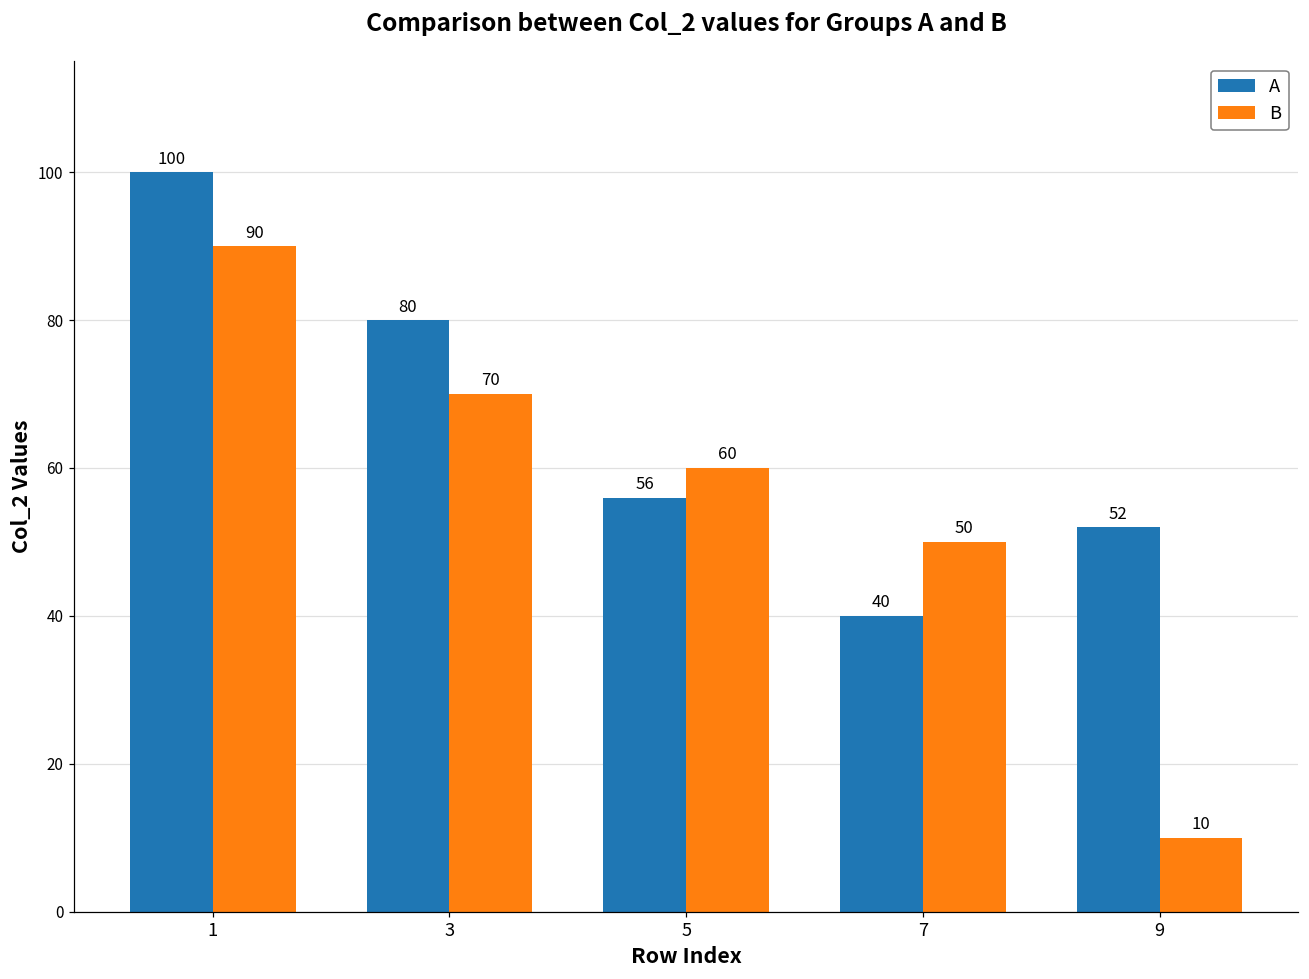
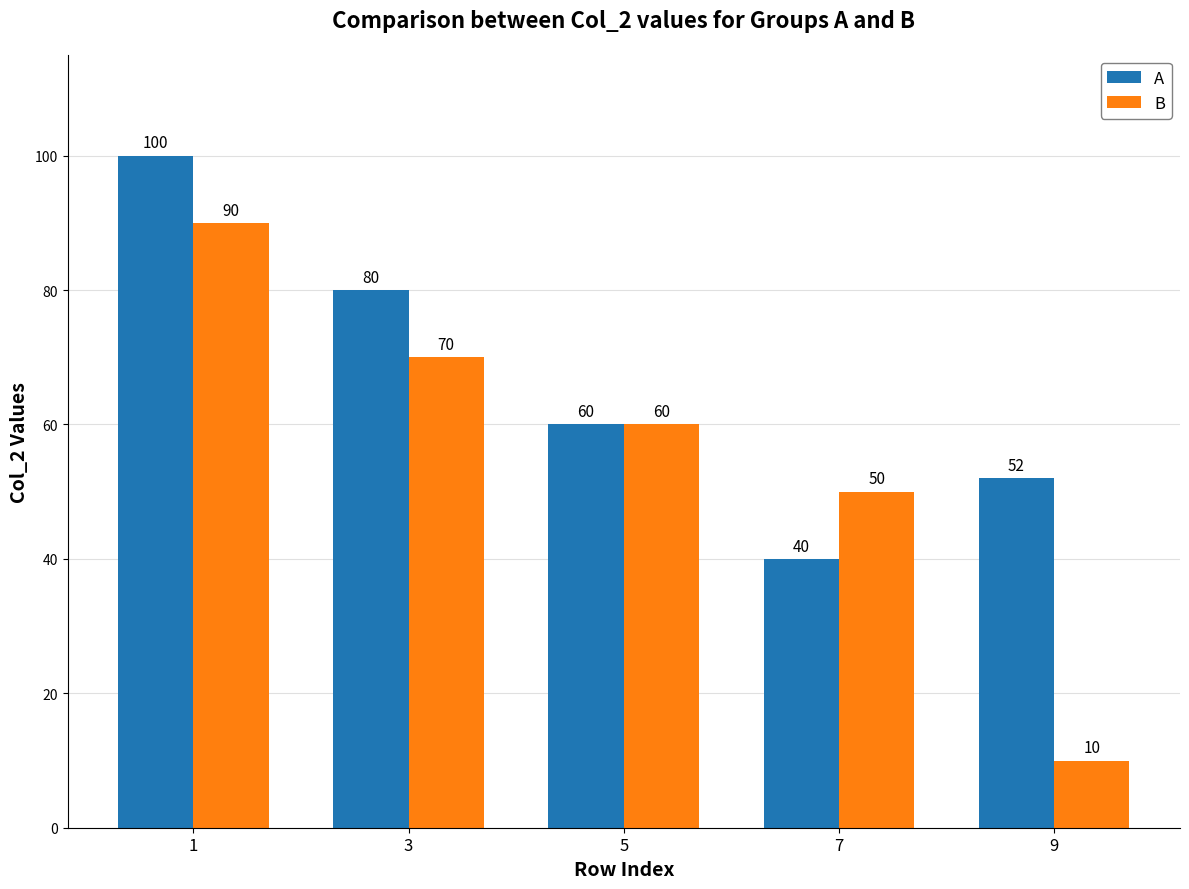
A, 5: 56 -> 60
